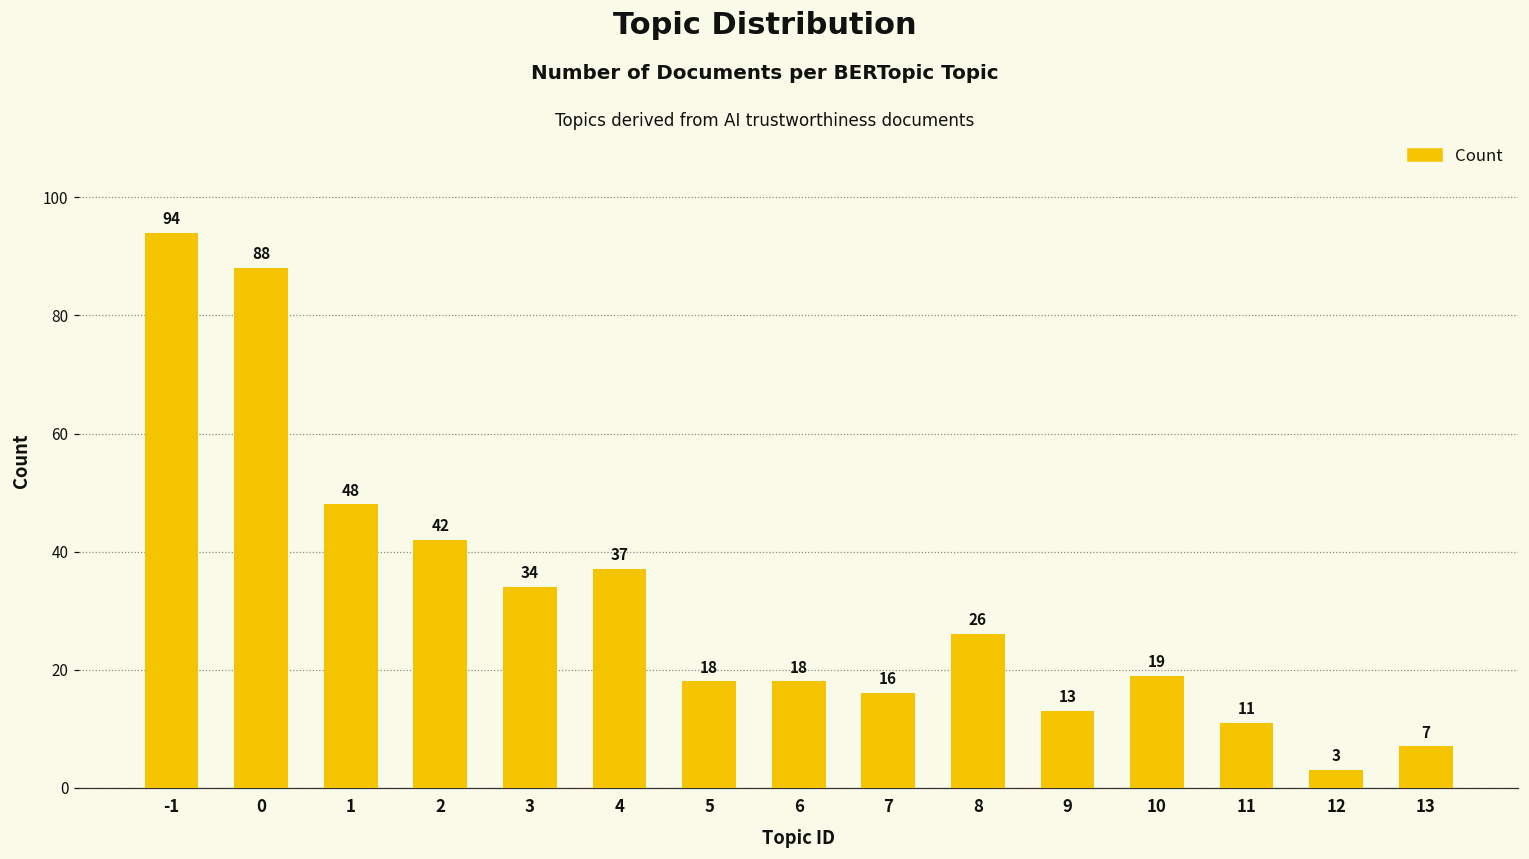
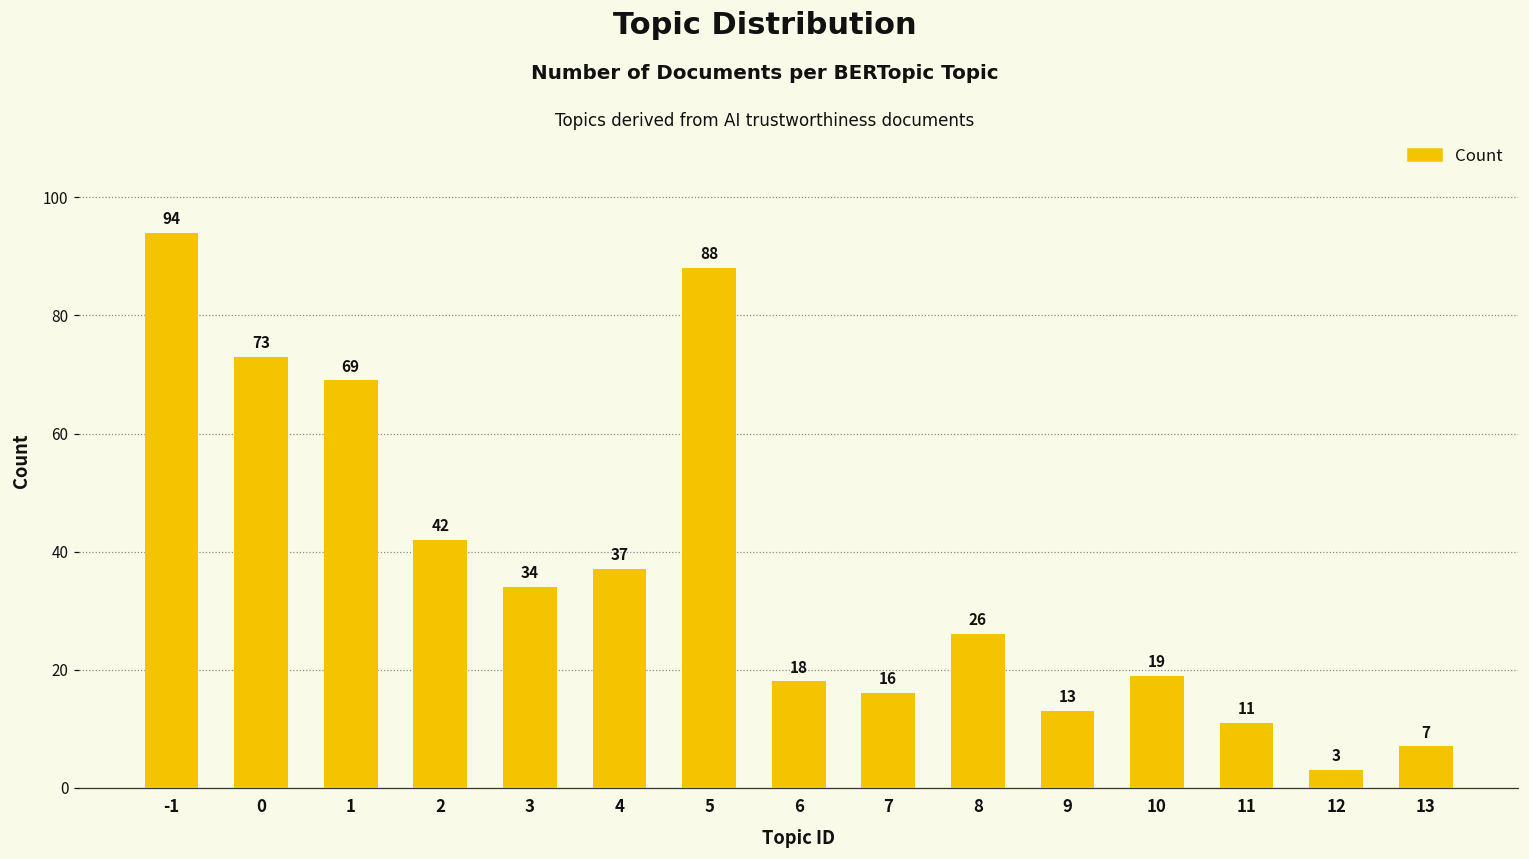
0: 88 -> 73
1: 48 -> 69
5: 18 -> 88
